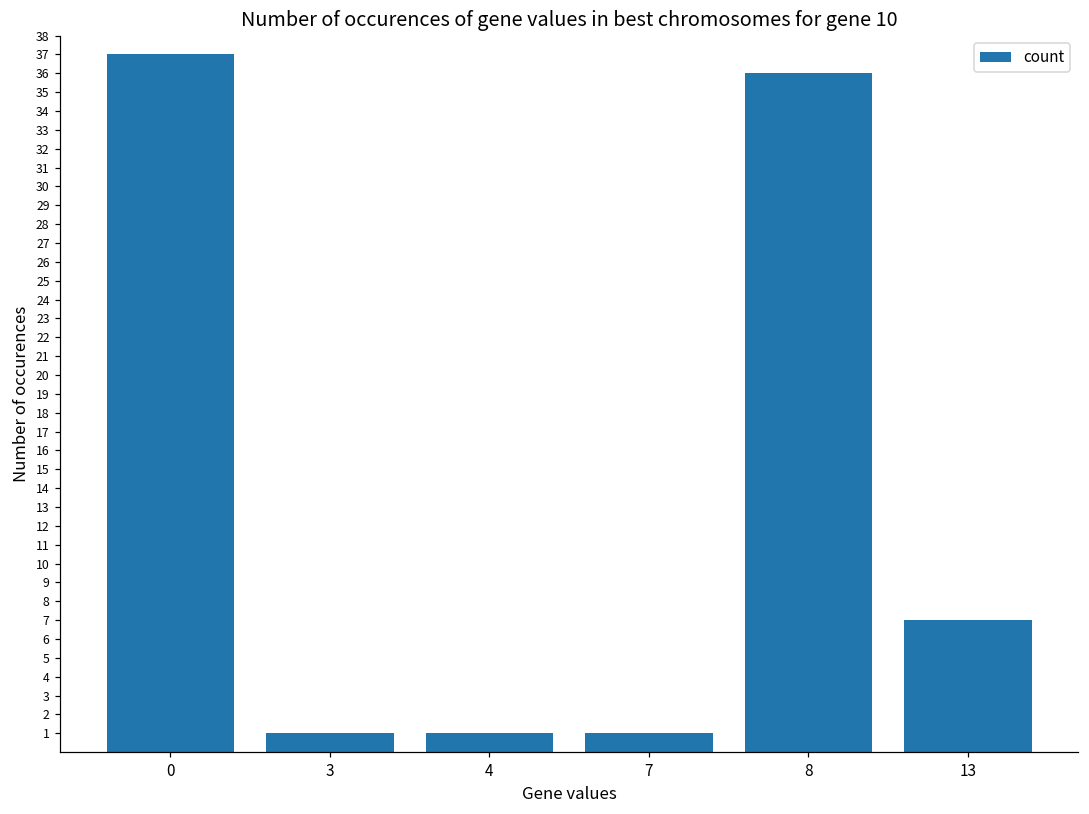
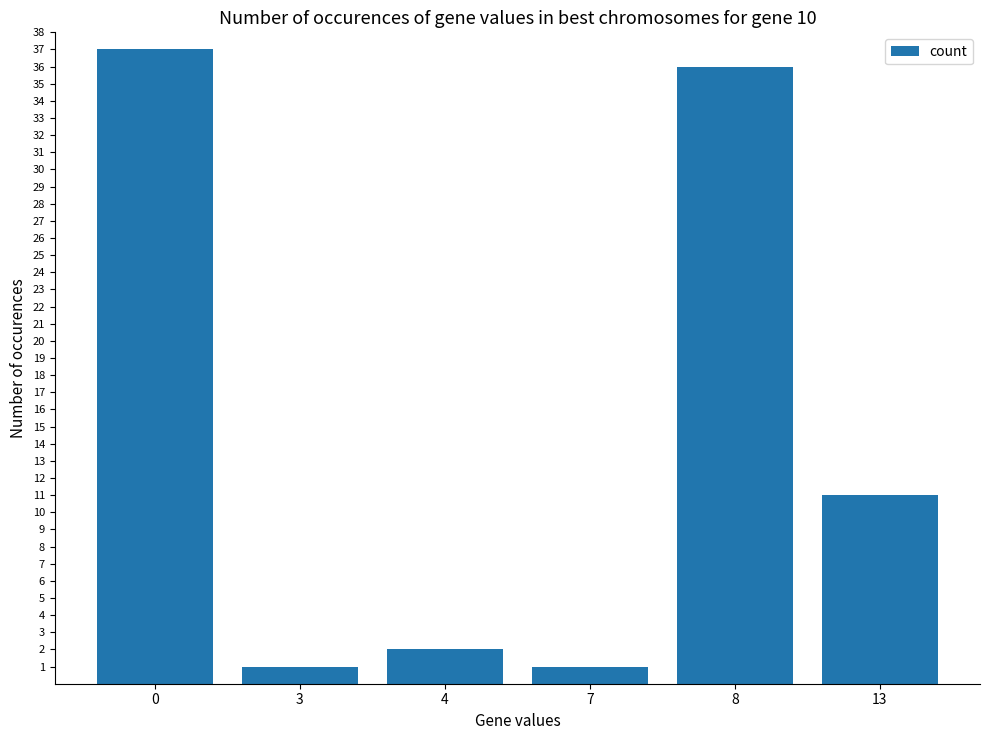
4: 1 -> 2
13: 7 -> 11
